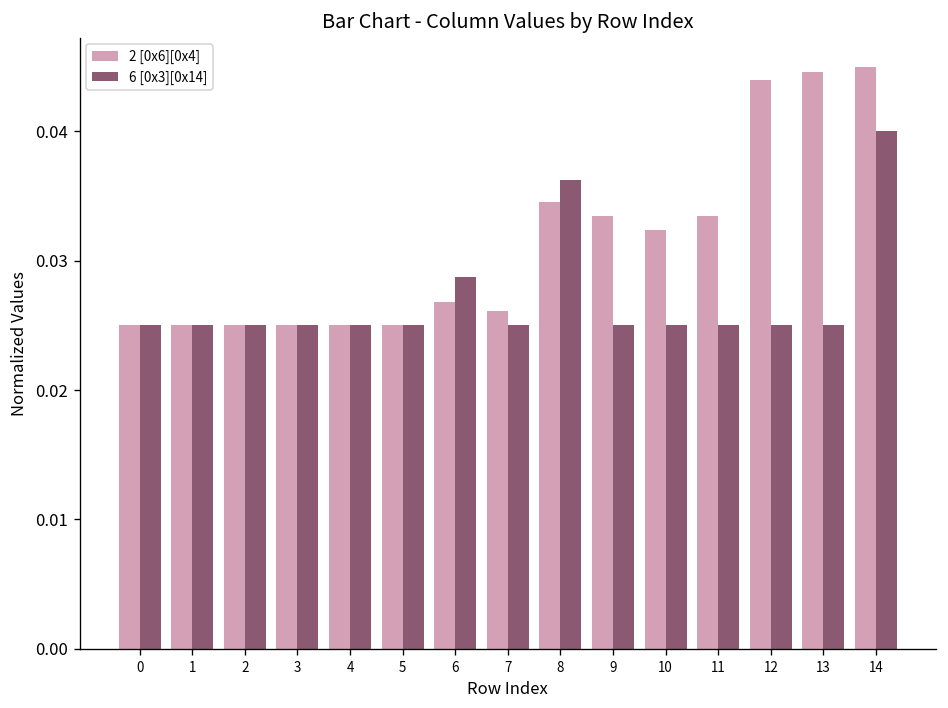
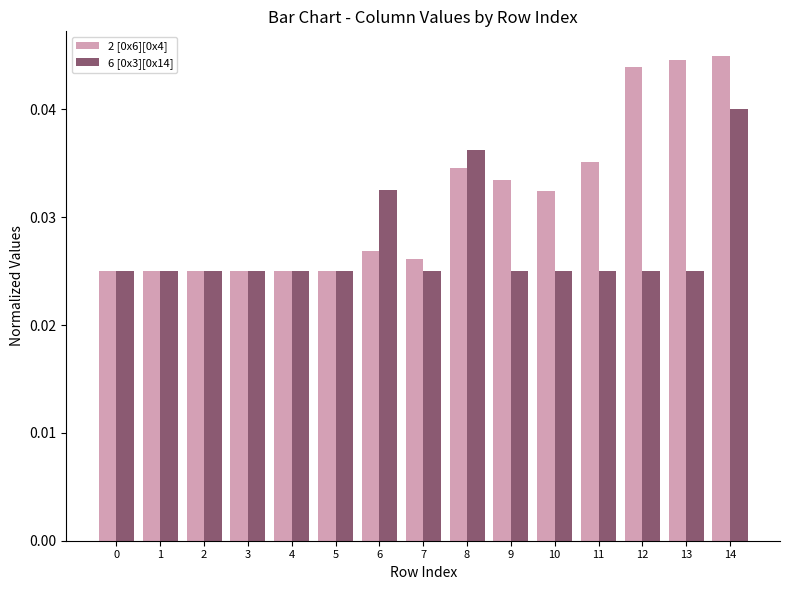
6 [0x3][0x14], 6: 0.0288 -> 0.0325
2 [0x6][0x4], 11: 0.0335 -> 0.0351
